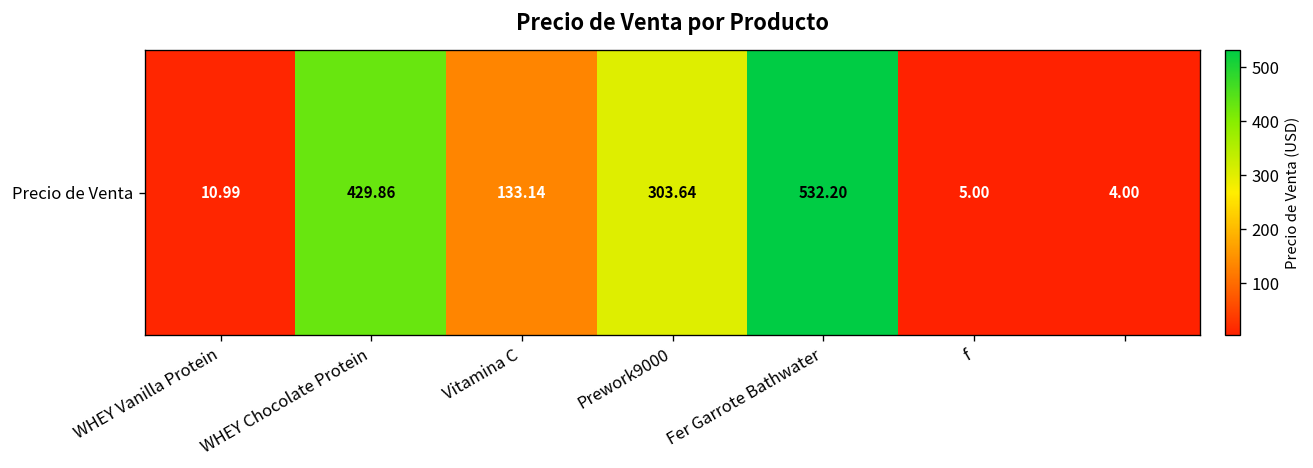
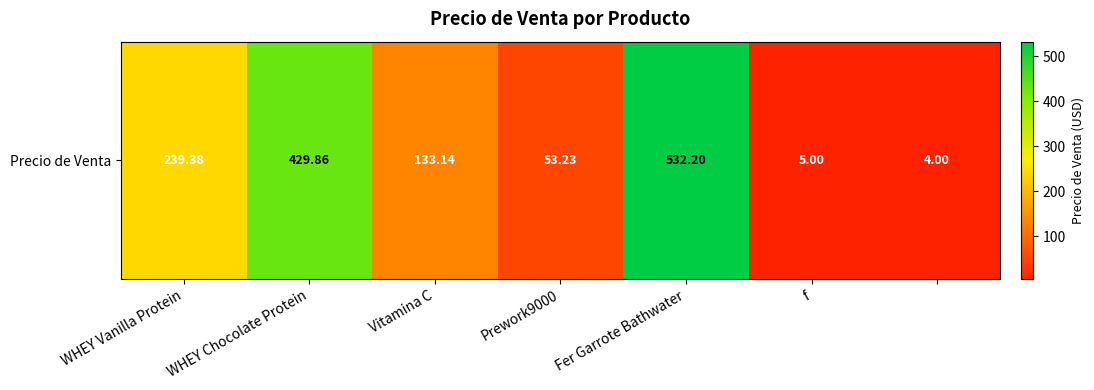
Precio de Venta, WHEY Vanilla Protein: 10.99 -> 239.38
Precio de Venta, Prework9000: 303.64 -> 53.23
